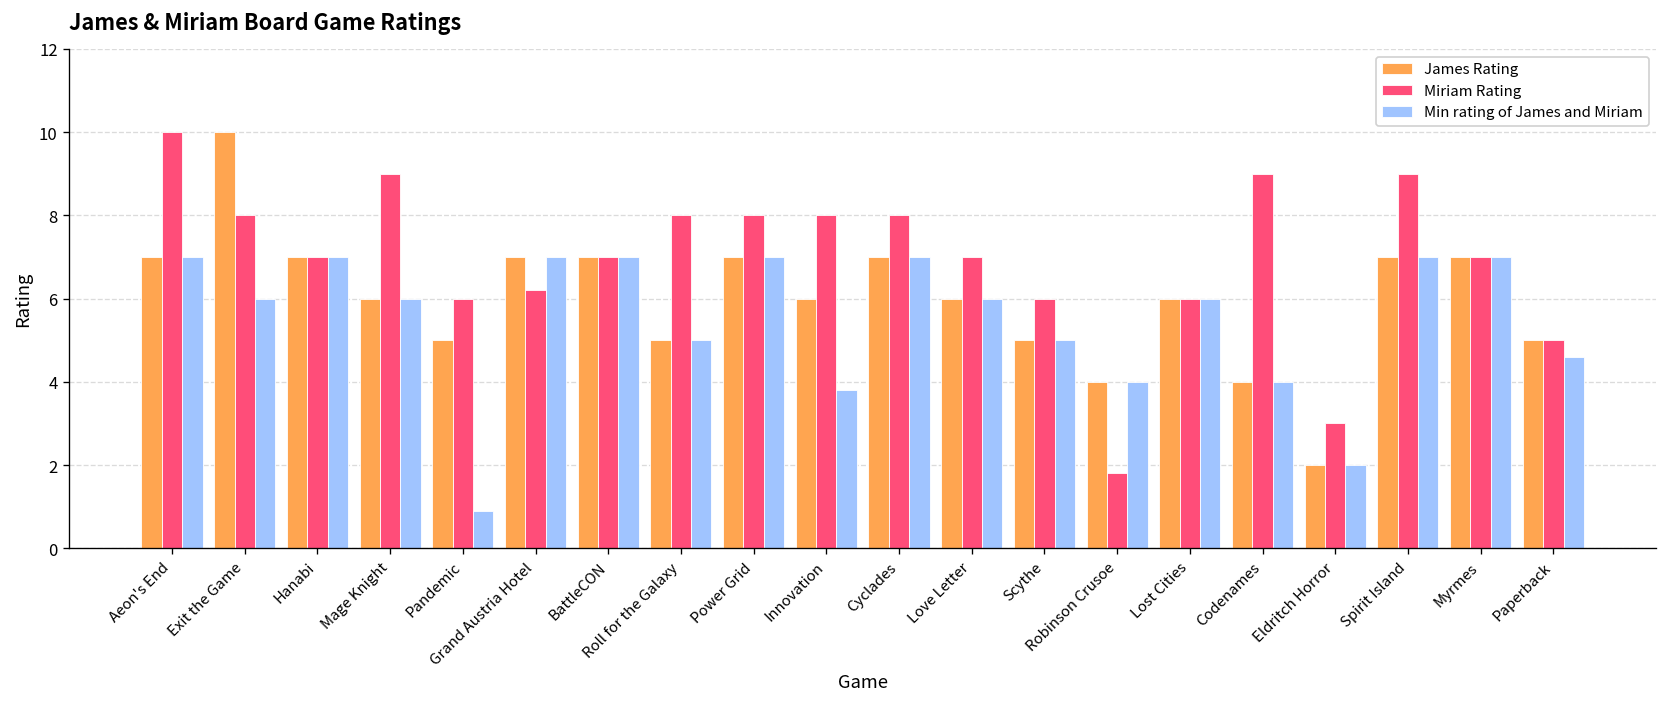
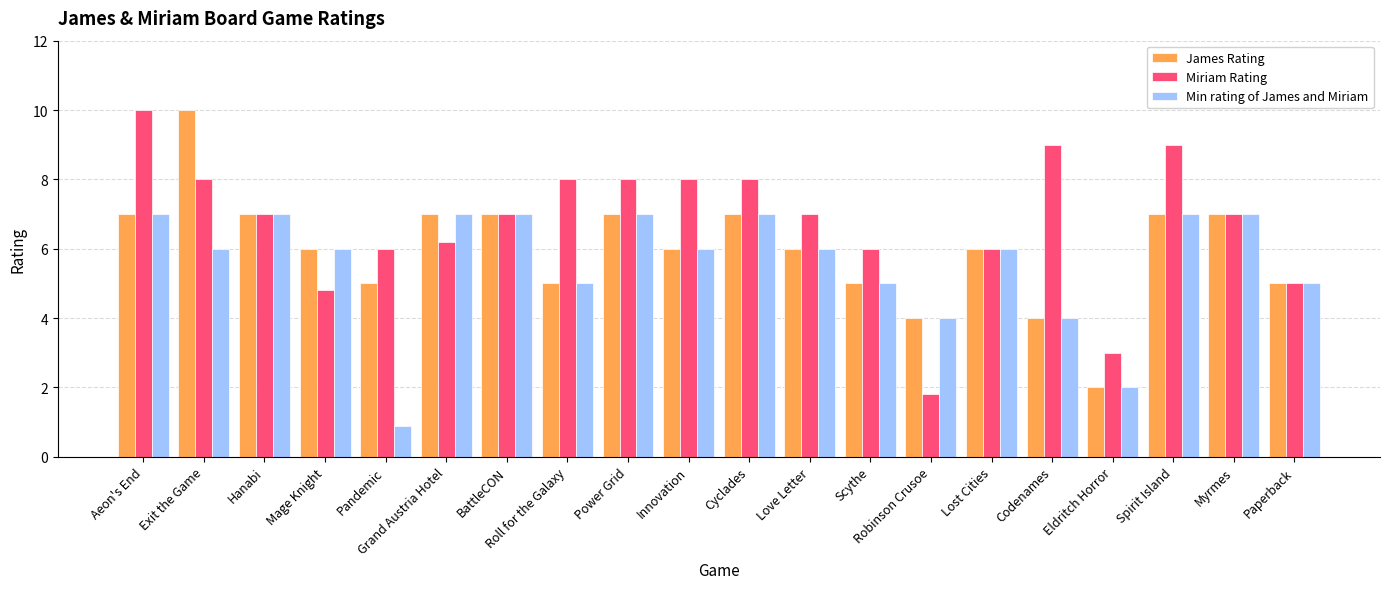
Miriam Rating, Mage Knight: 9.0 -> 4.8
Min rating of James and Miriam, Innovation: 3.8 -> 6.0
Min rating of James and Miriam, Paperback: 4.6 -> 5.0
